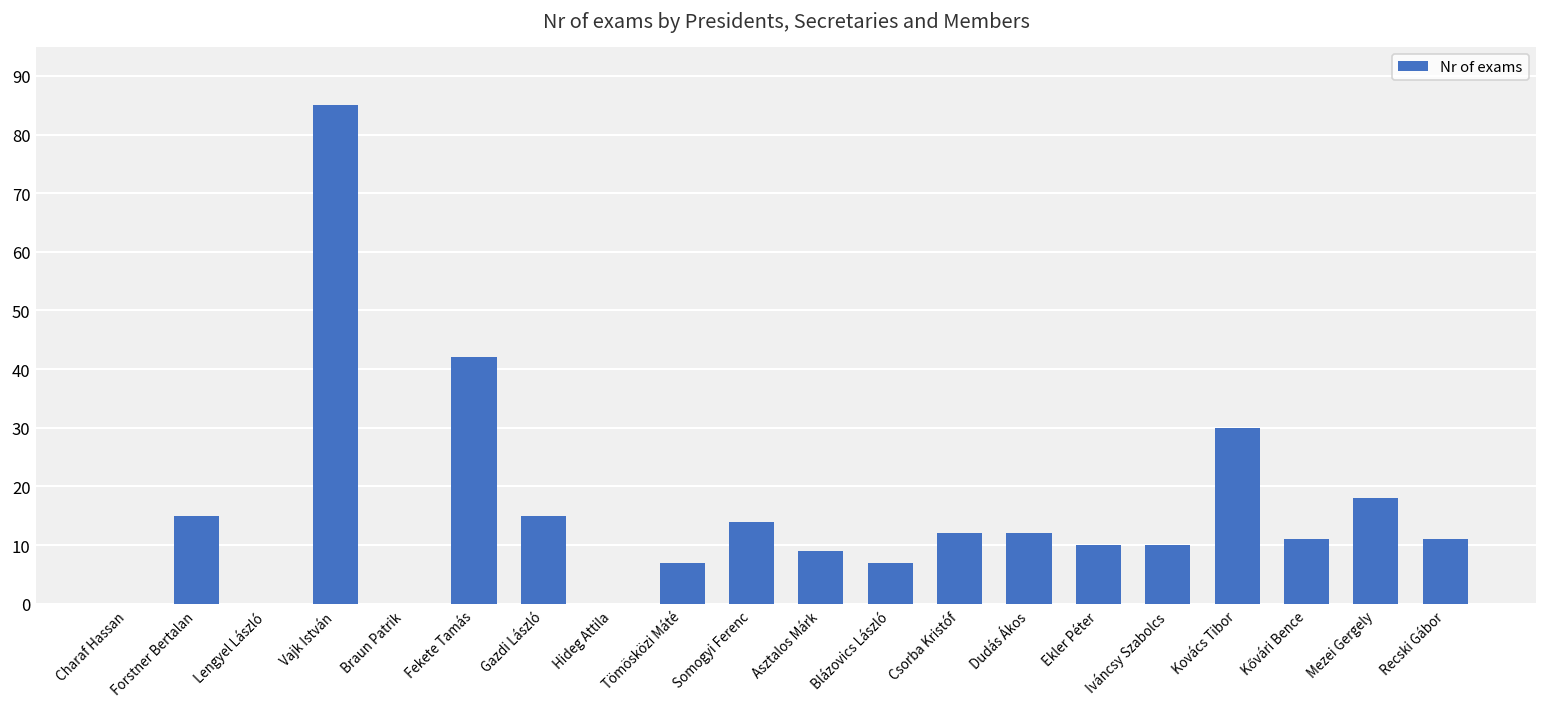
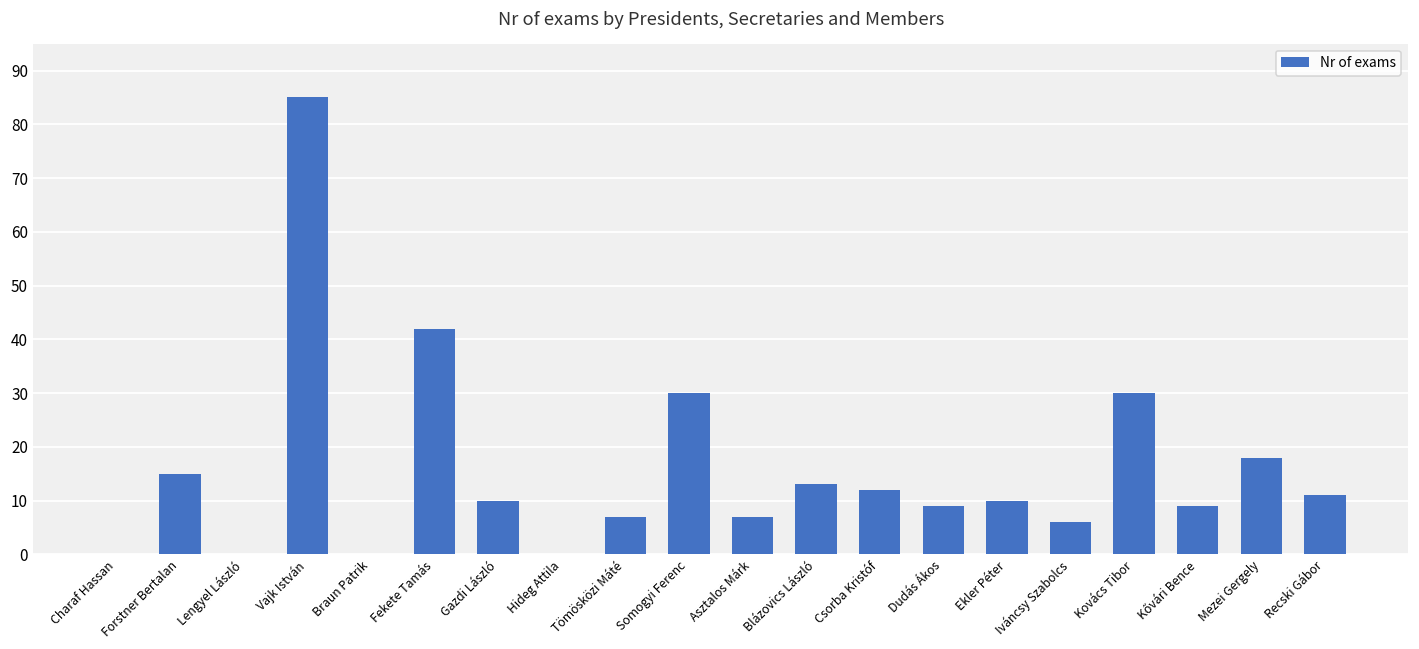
Gazdi László: 15 -> 10
Somogyi Ferenc: 14 -> 30
Asztalos Márk: 9 -> 7
Blázovics László: 7 -> 13
Dudás Ákos: 12 -> 9
Iváncsy Szabolcs: 10 -> 6
Kővári Bence: 11 -> 9
